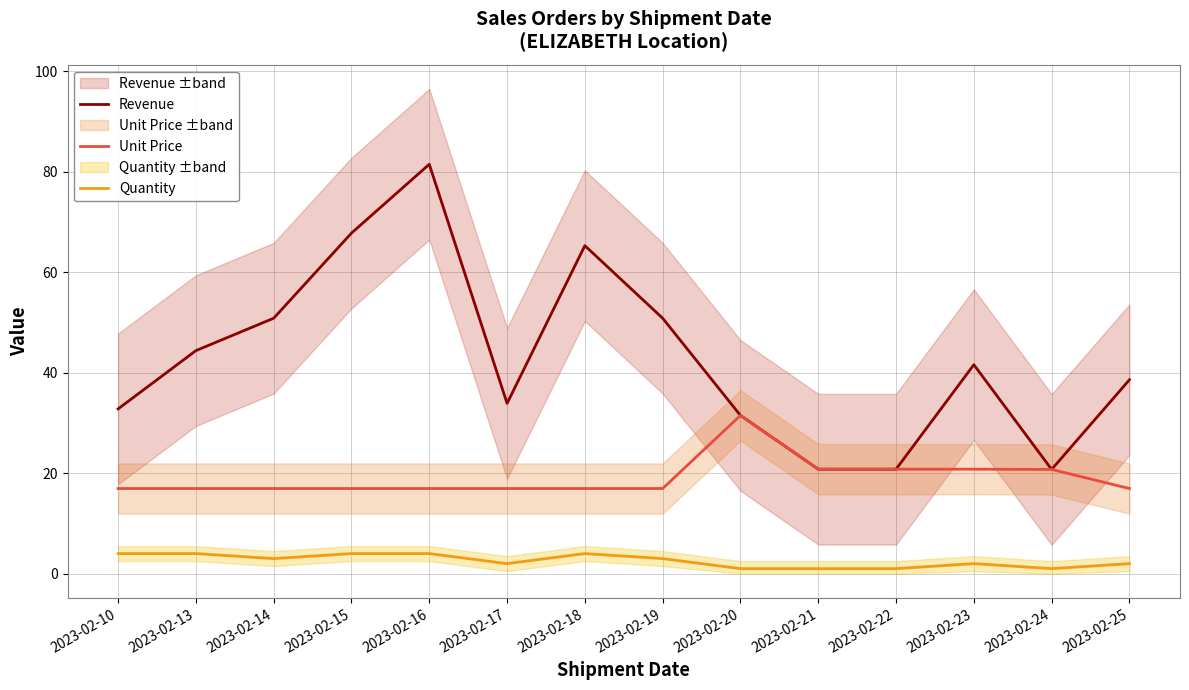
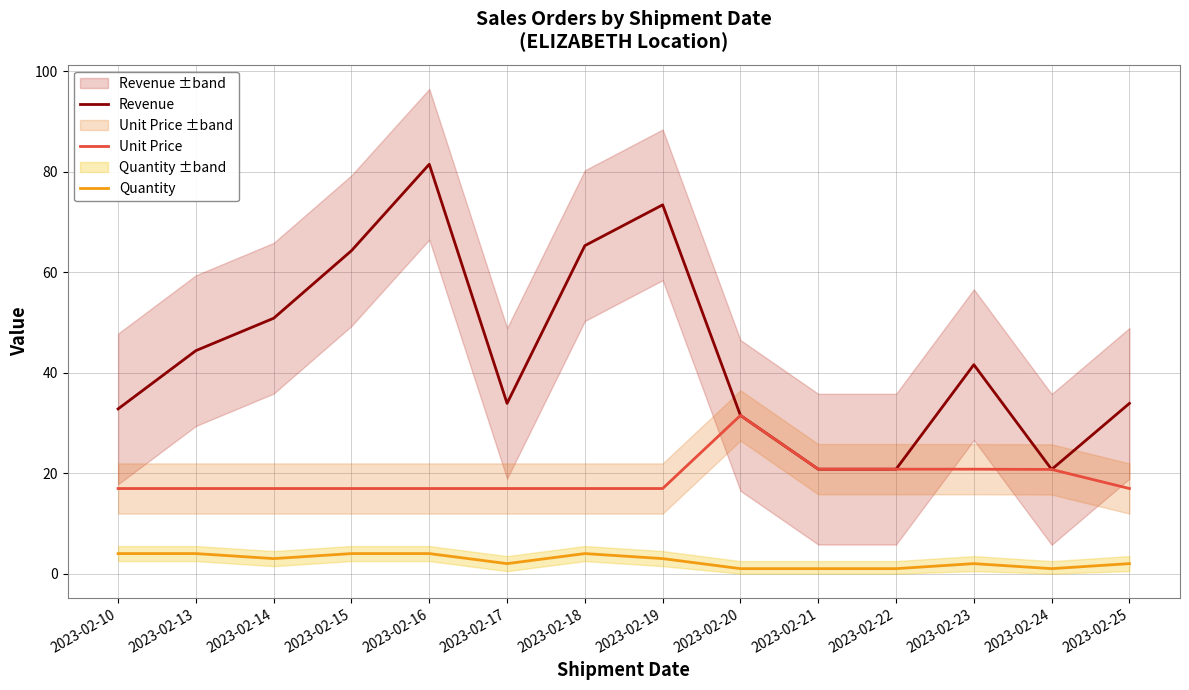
Revenue, 2023-02-15: 68 -> 64
Revenue, 2023-02-19: 51 -> 73
Revenue, 2023-02-25: 39 -> 34
